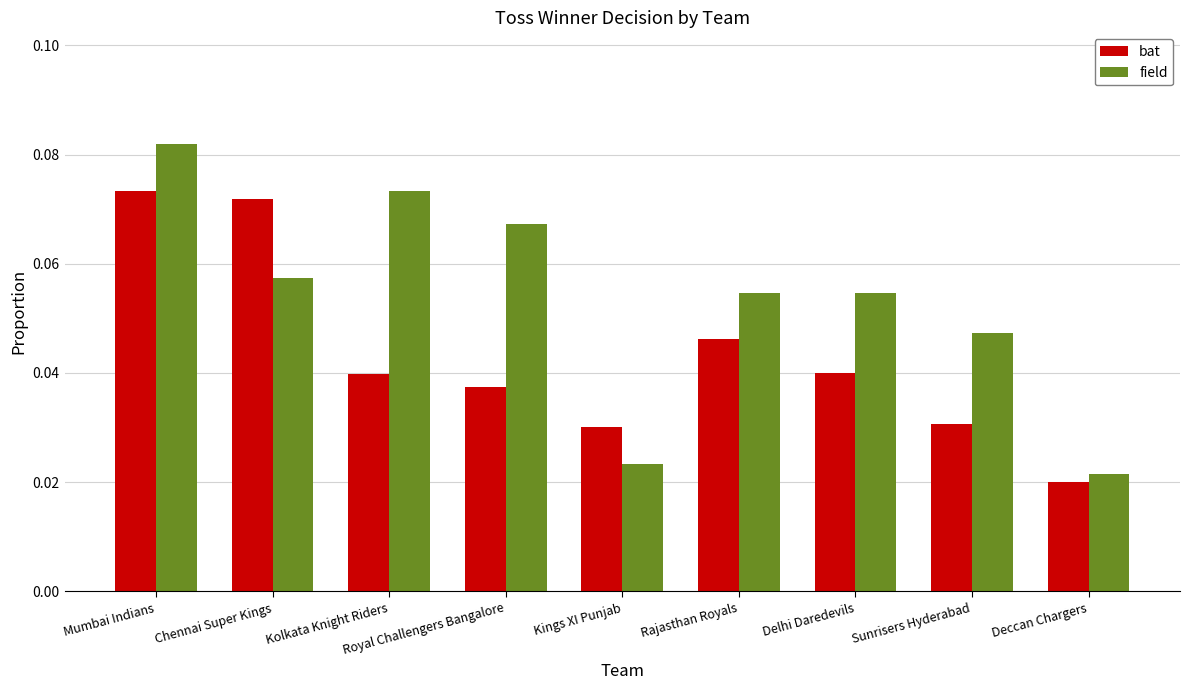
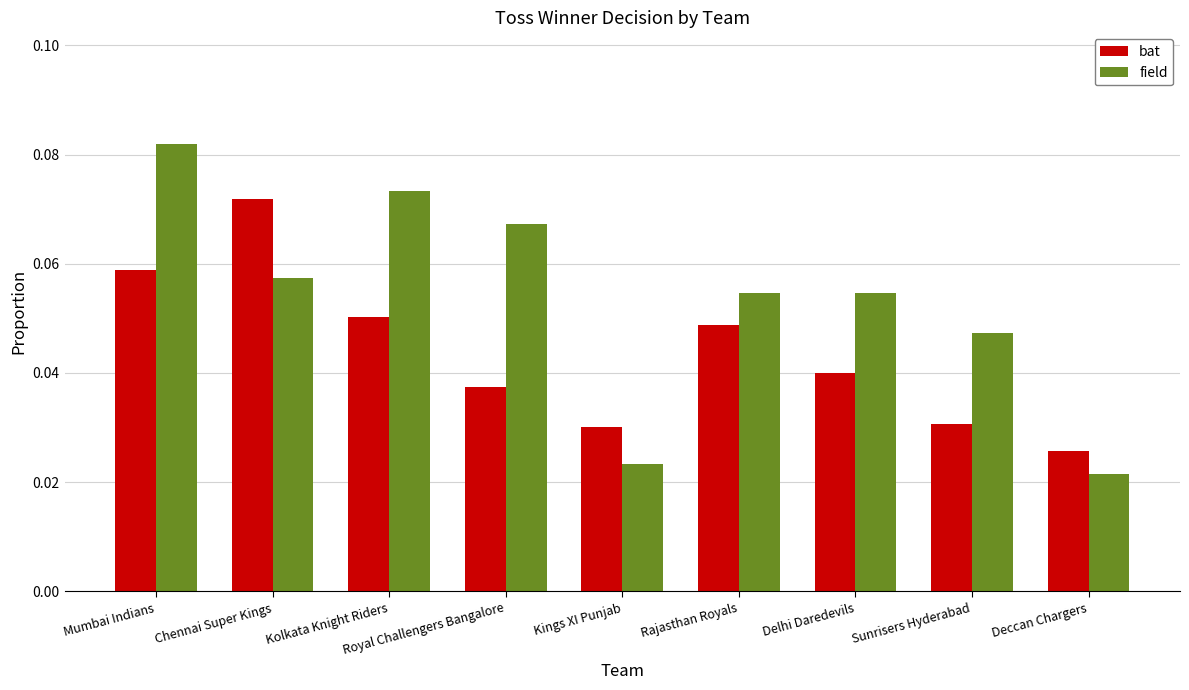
bat, Mumbai Indians: 0.073 -> 0.059
bat, Kolkata Knight Riders: 0.040 -> 0.050
bat, Rajasthan Royals: 0.046 -> 0.049
bat, Deccan Chargers: 0.020 -> 0.026
